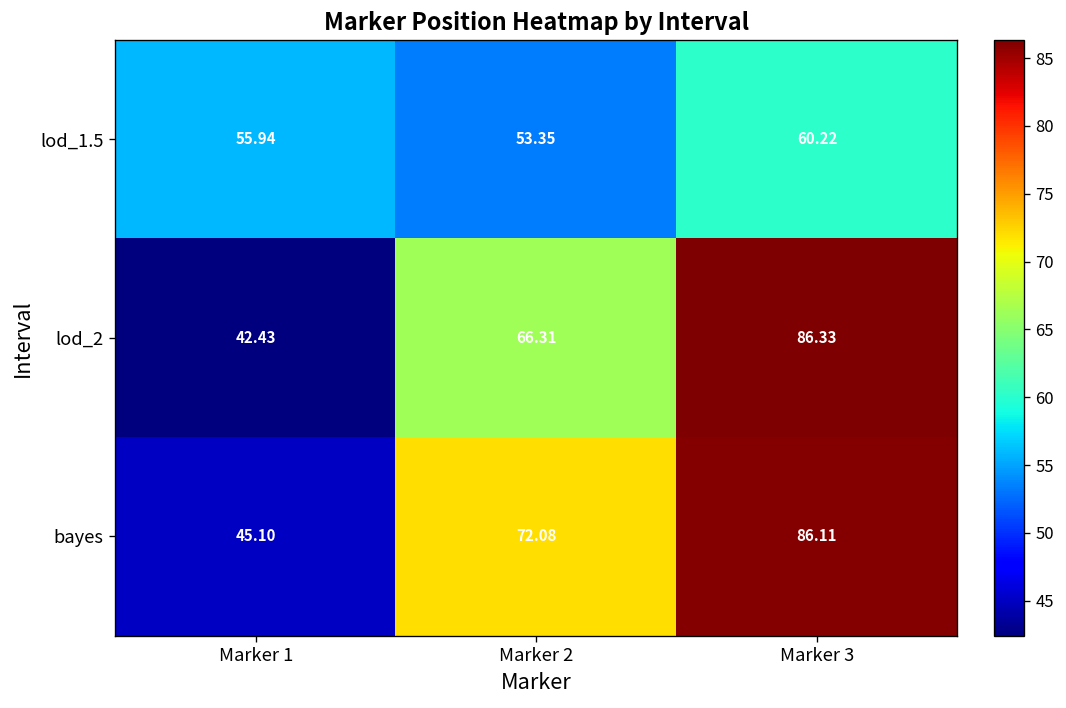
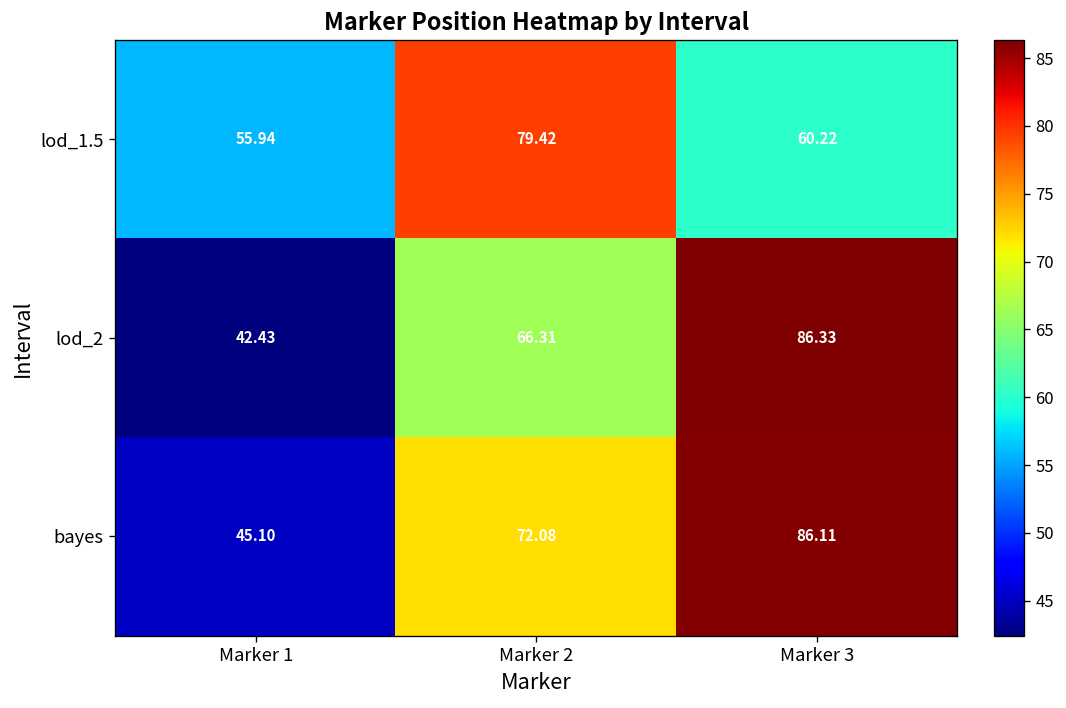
lod_1.5, Marker 2: 53.35 -> 79.42
